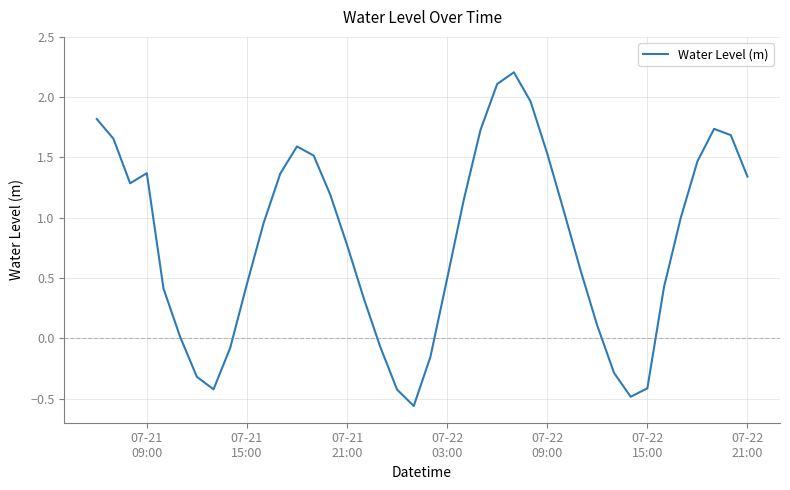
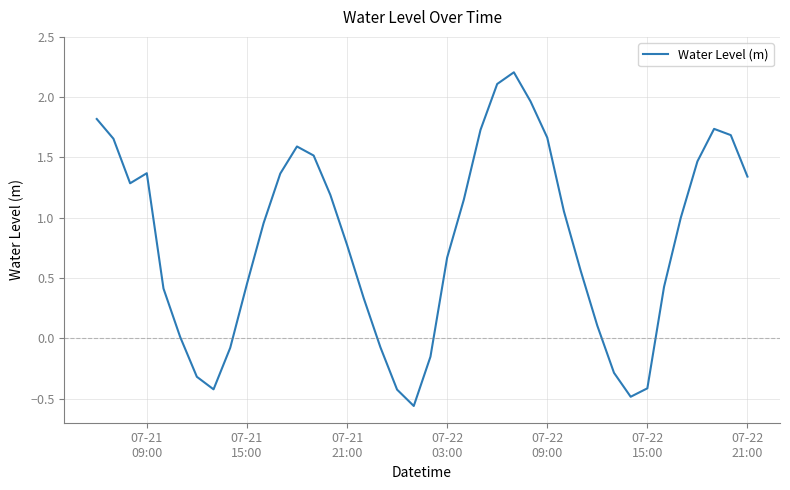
07-22 03:00: 0.50 -> 0.67
07-22 09:00: 1.53 -> 1.66
